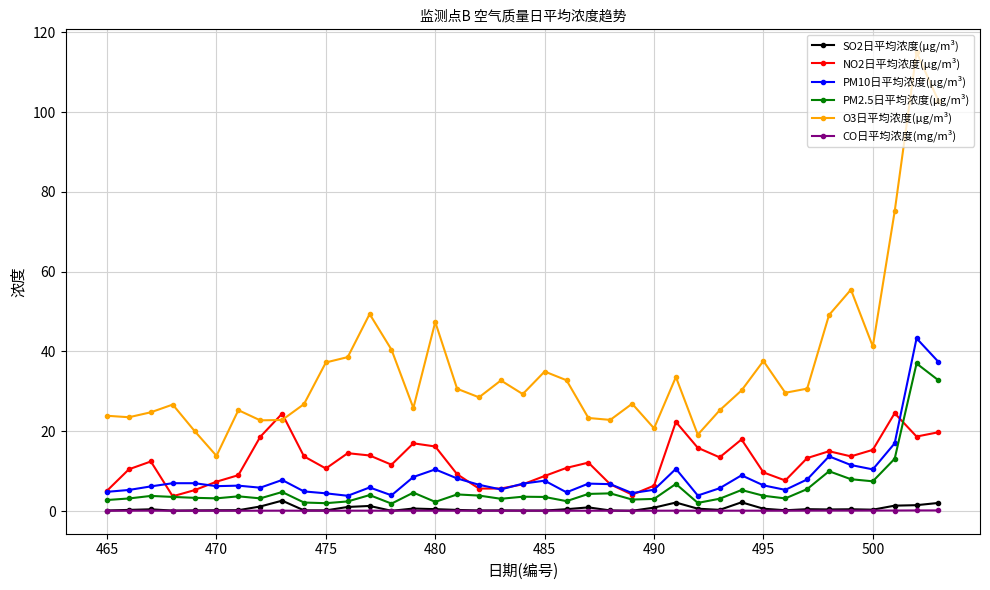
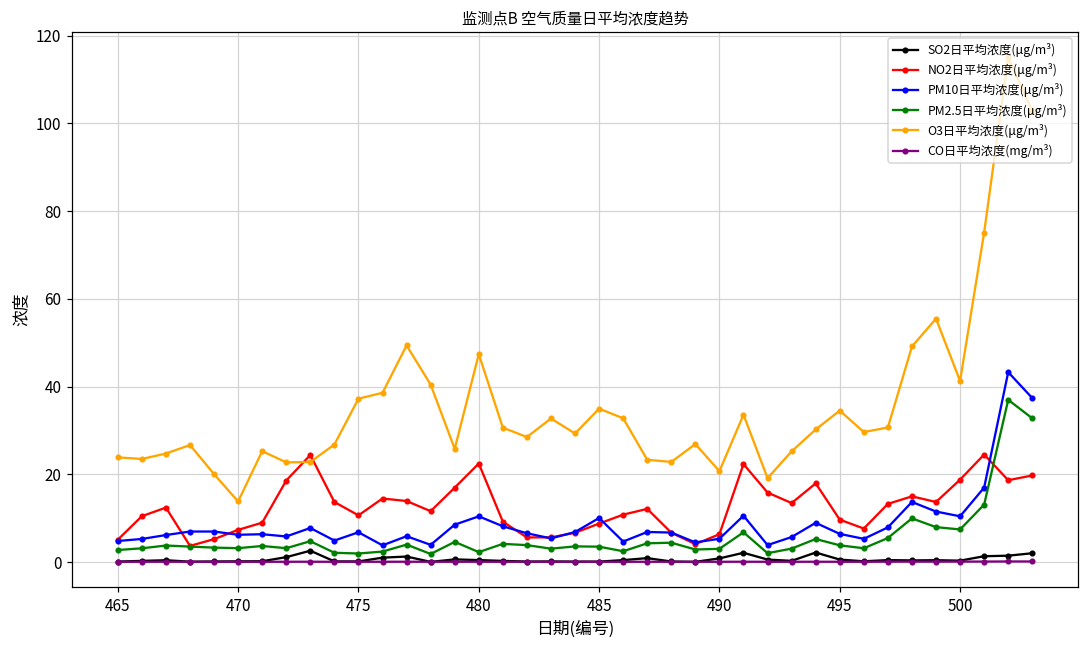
PM10日平均浓度(μg/m³), 475: 4 -> 7
NO2日平均浓度(μg/m³), 480: 16 -> 22
PM10日平均浓度(μg/m³), 485: 8 -> 10
O3日平均浓度(μg/m³), 495: 38 -> 35
NO2日平均浓度(μg/m³), 500: 15 -> 19
